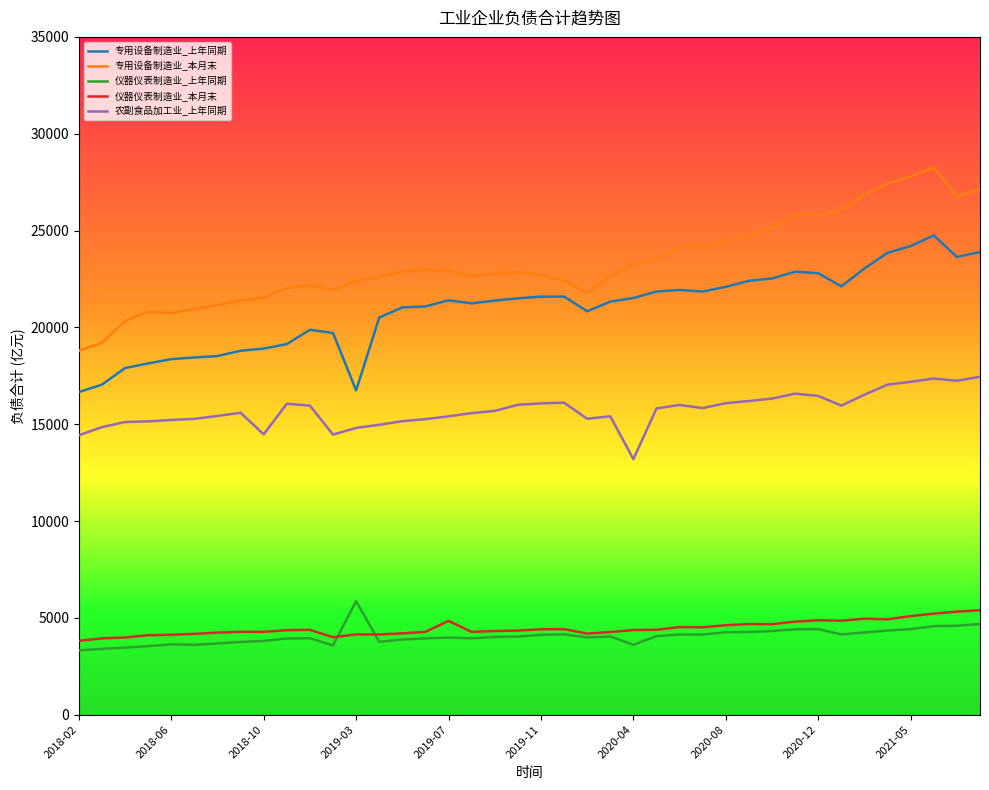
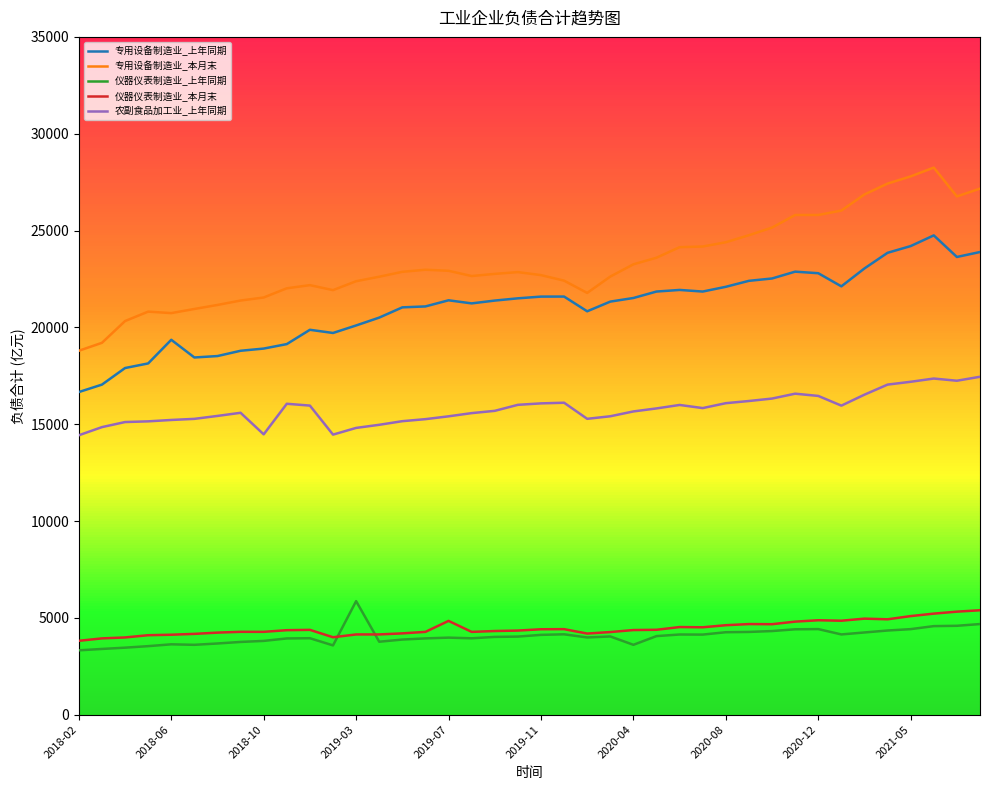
专用设备制造业_上年同期, 2018-06: 18400 -> 19400
专用设备制造业_上年同期, 2019-03: 16700 -> 20100
农副食品加工业_上年同期, 2020-04: 13200 -> 15700
